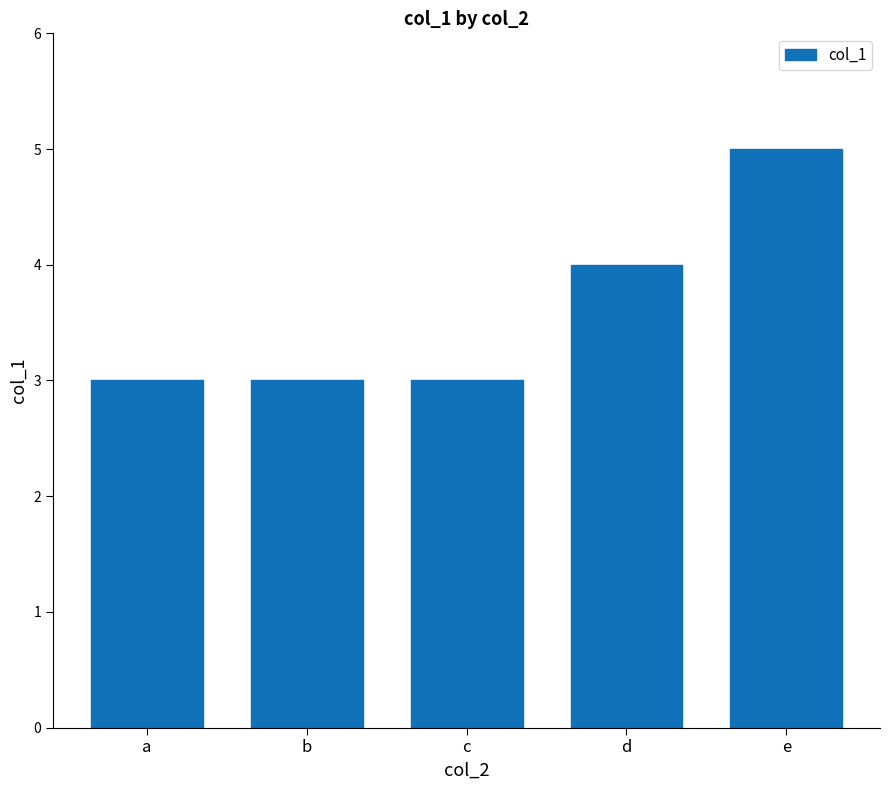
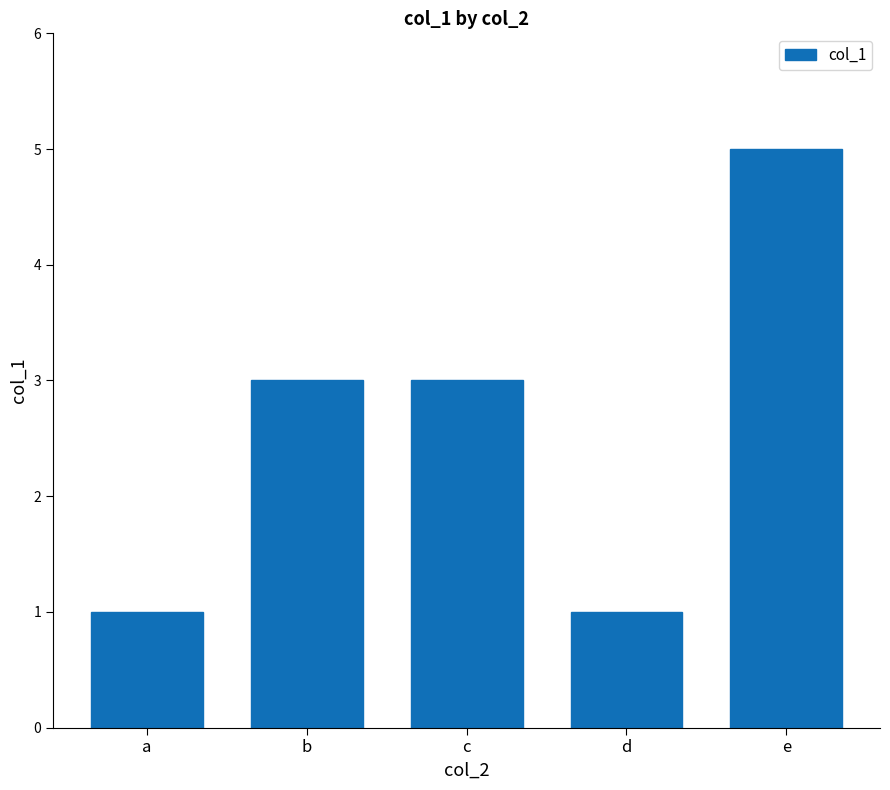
a: 3 -> 1
d: 4 -> 1
